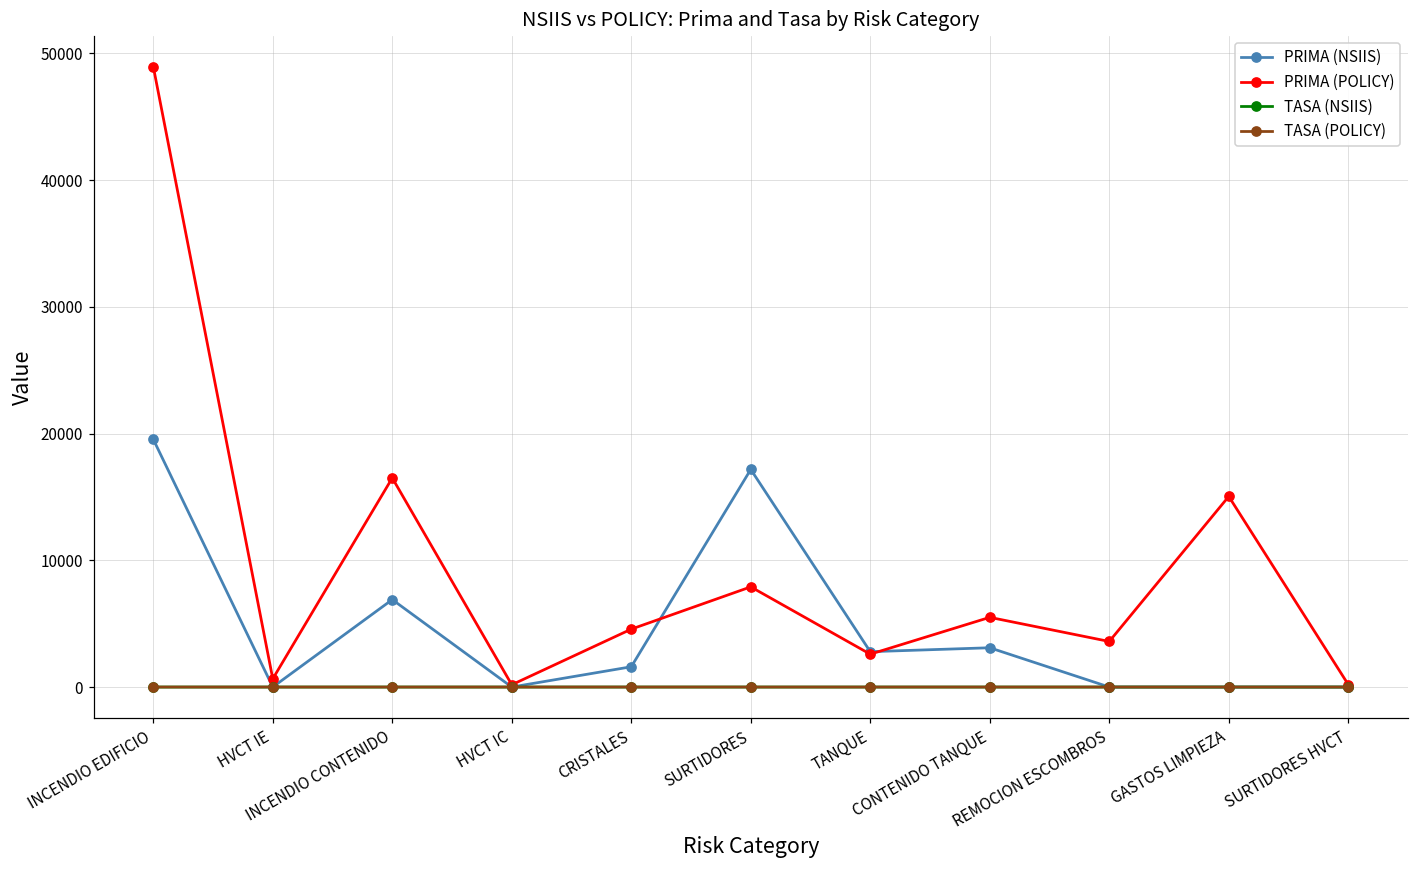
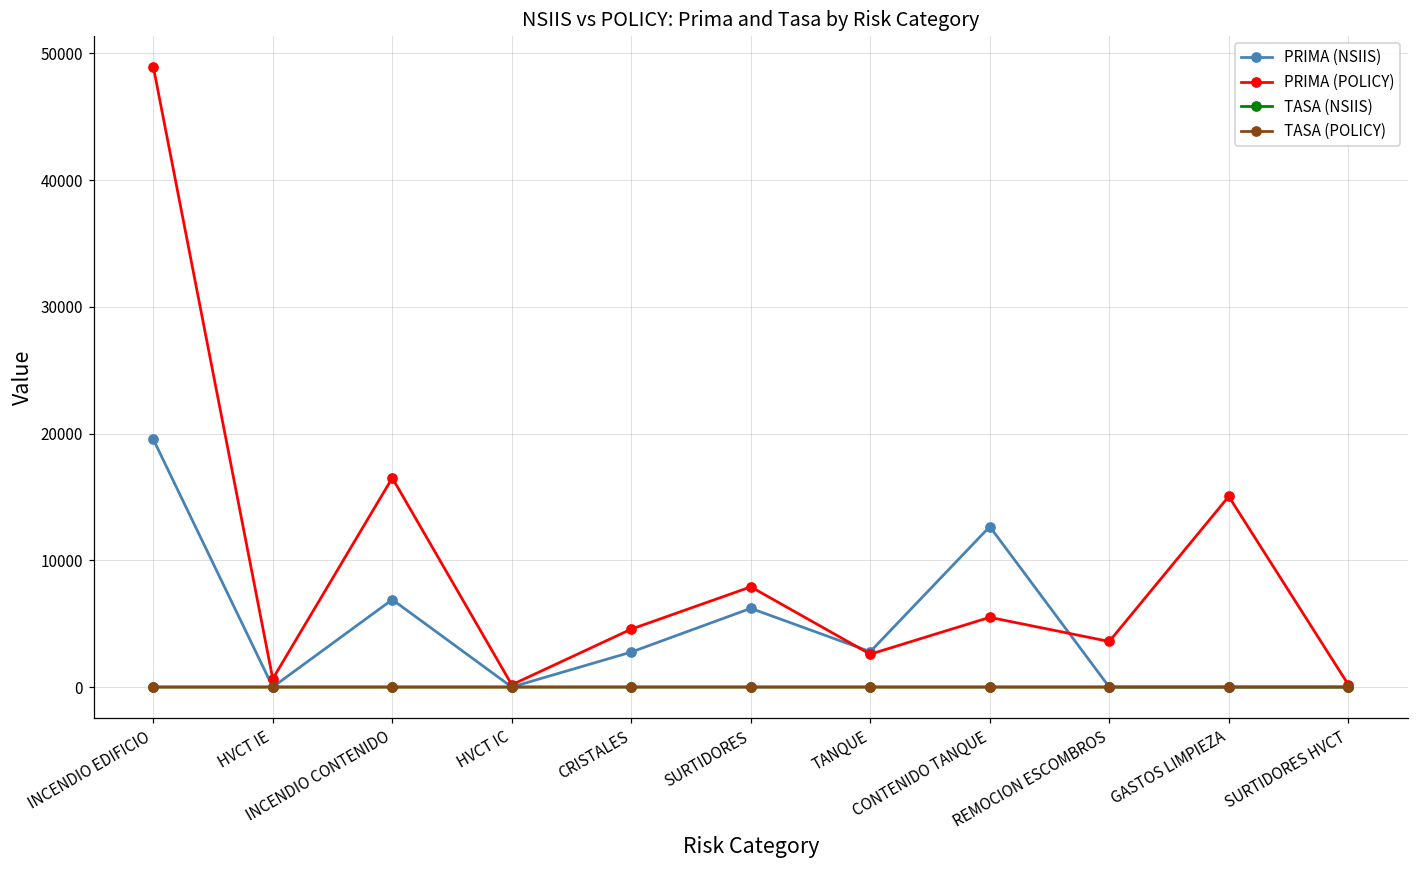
PRIMA (NSIIS), CRISTALES: 1600 -> 2800
PRIMA (NSIIS), SURTIDORES: 17200 -> 6200
PRIMA (NSIIS), CONTENIDO TANQUE: 3100 -> 12700
